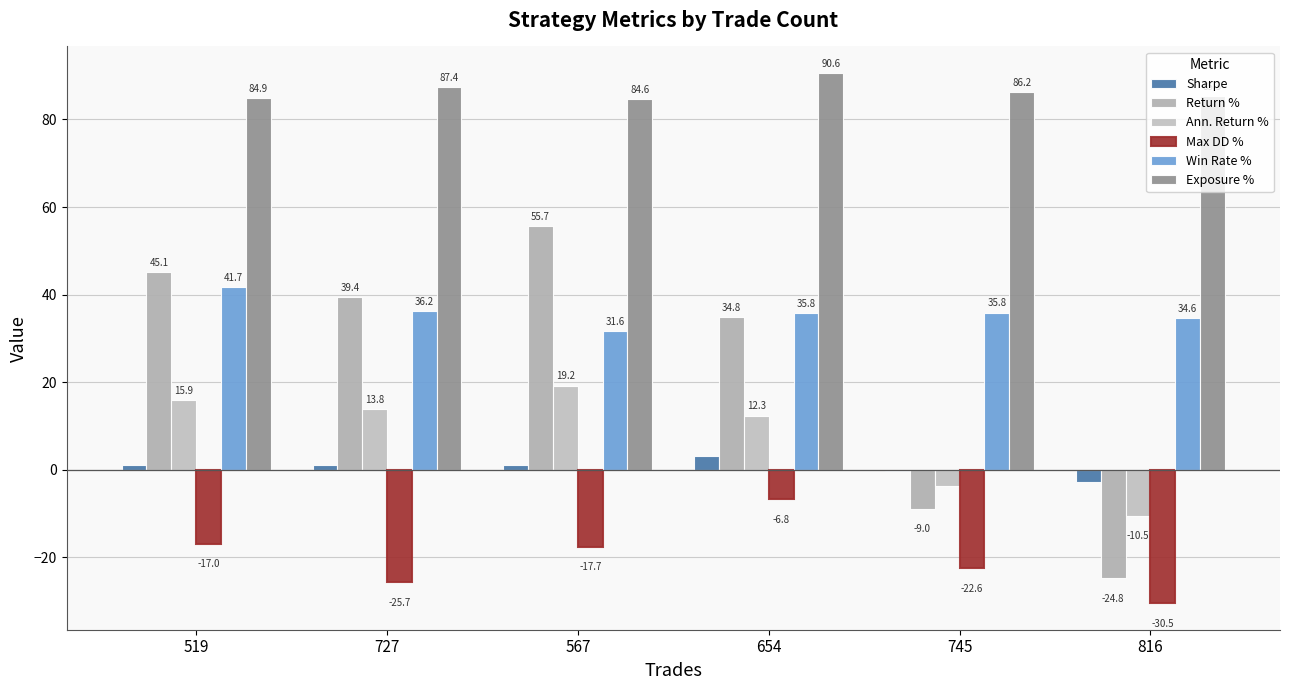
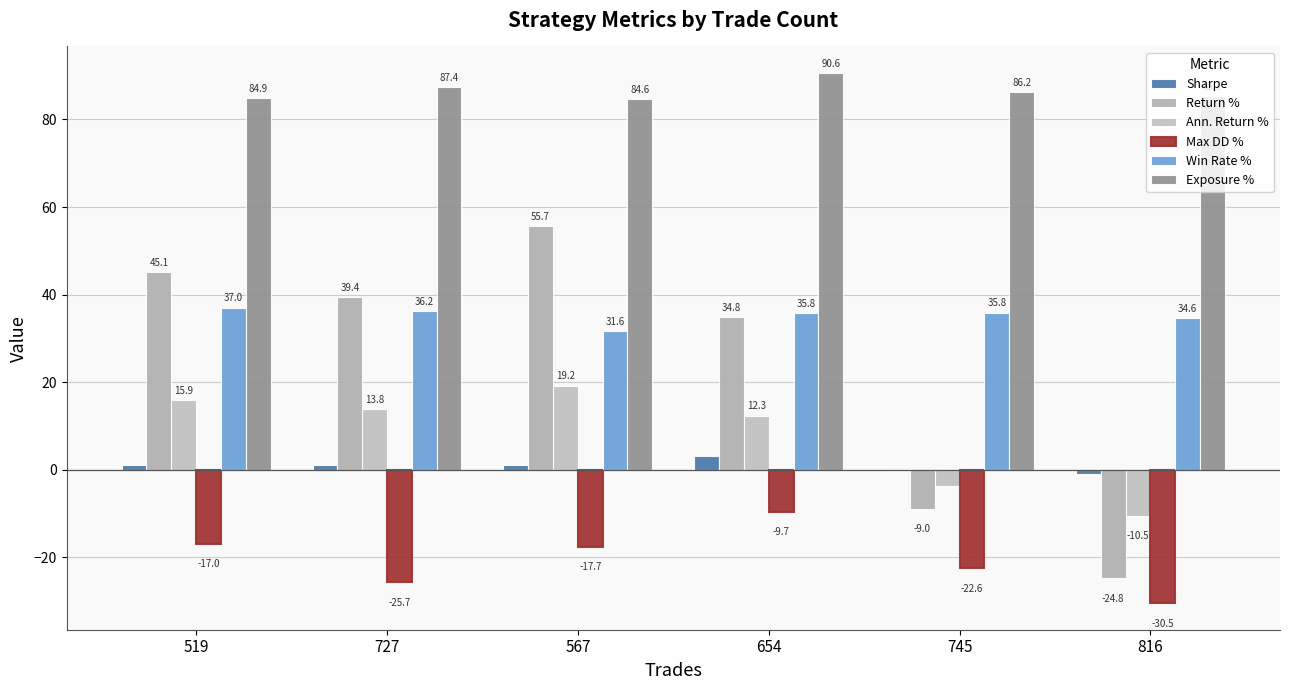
Win Rate %, 519: 41.7 -> 37.0
Max DD %, 654: -6.8 -> -9.7
Sharpe, 816: -3 -> -1
